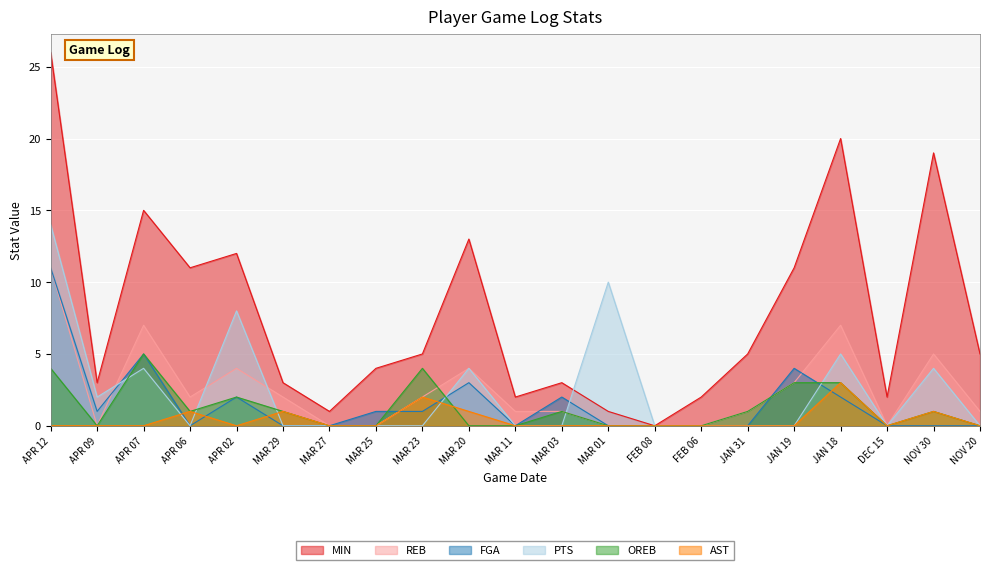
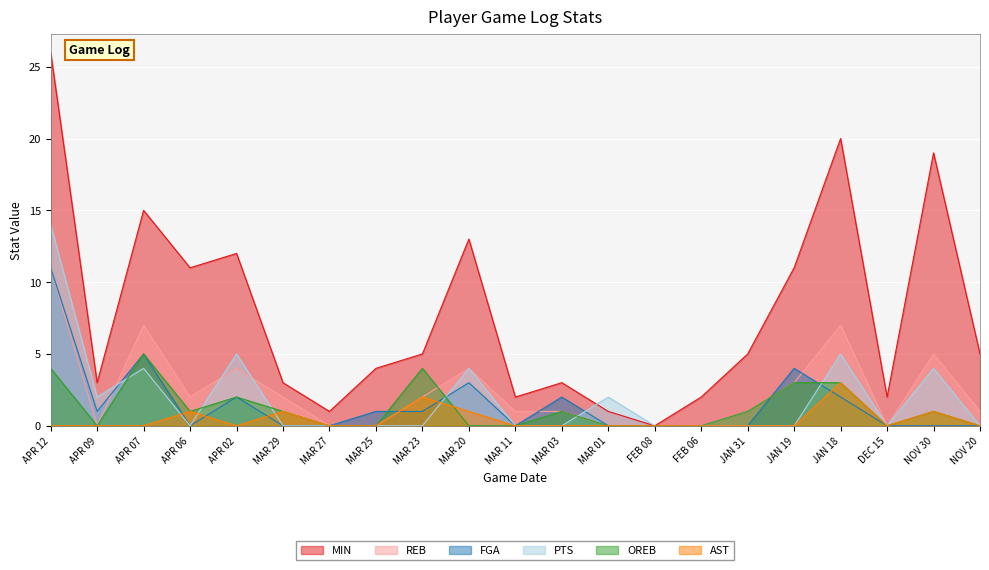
PTS, APR 02: 8 -> 5
PTS, MAR 01: 10 -> 2
